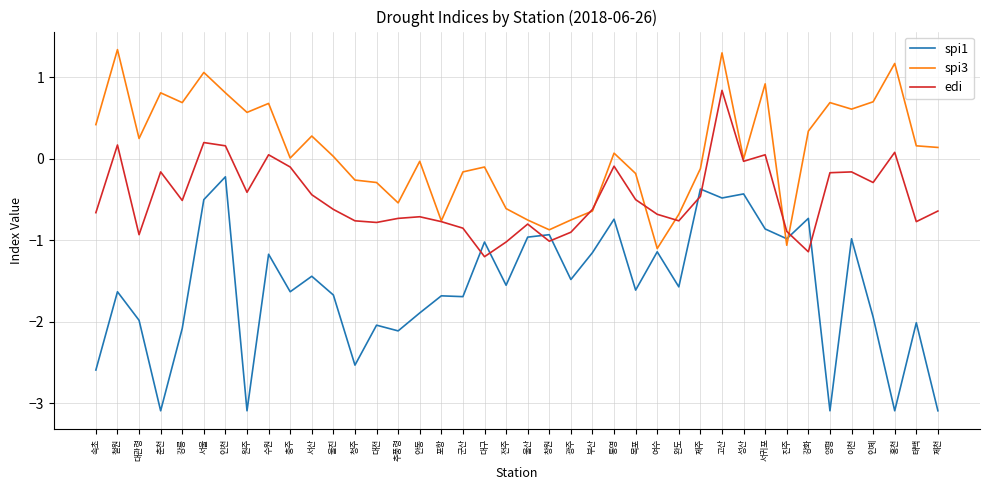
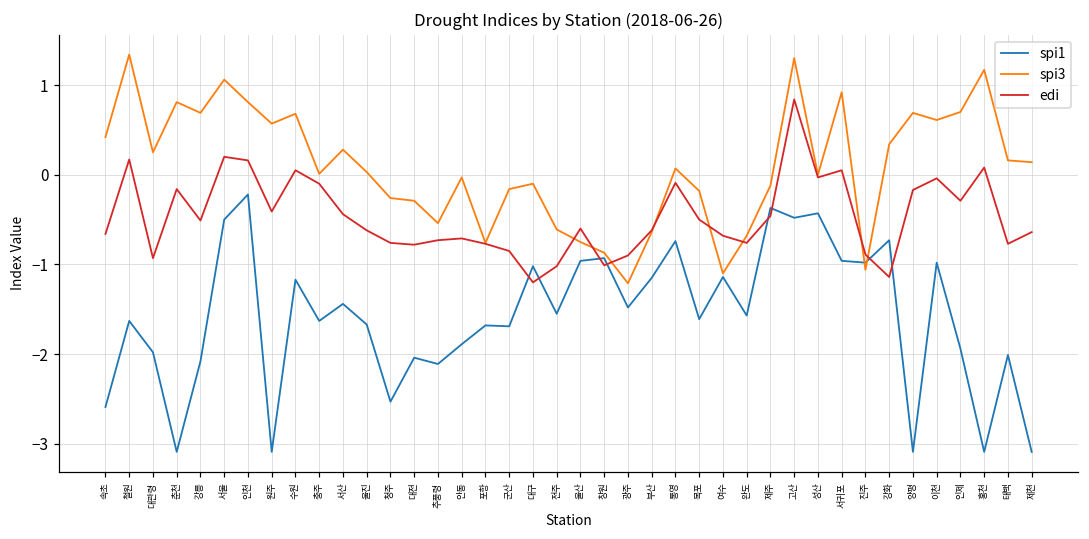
edi, 울산: -0.8 -> -0.6
spi3, 광주: -0.8 -> -1.2
spi1, 서귀포: -0.9 -> -1.0
edi, 이천: -0.2 -> 0.0
